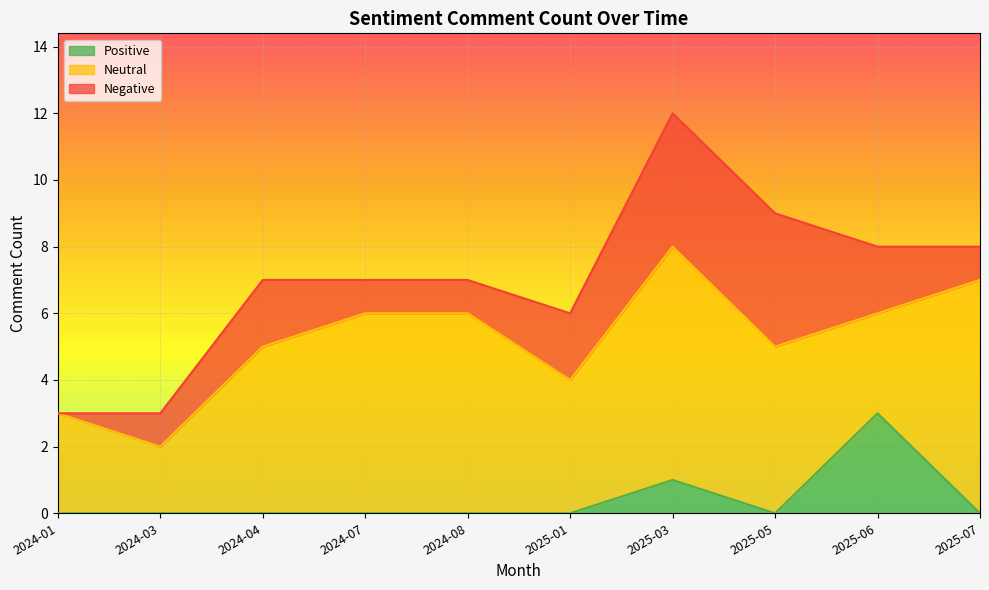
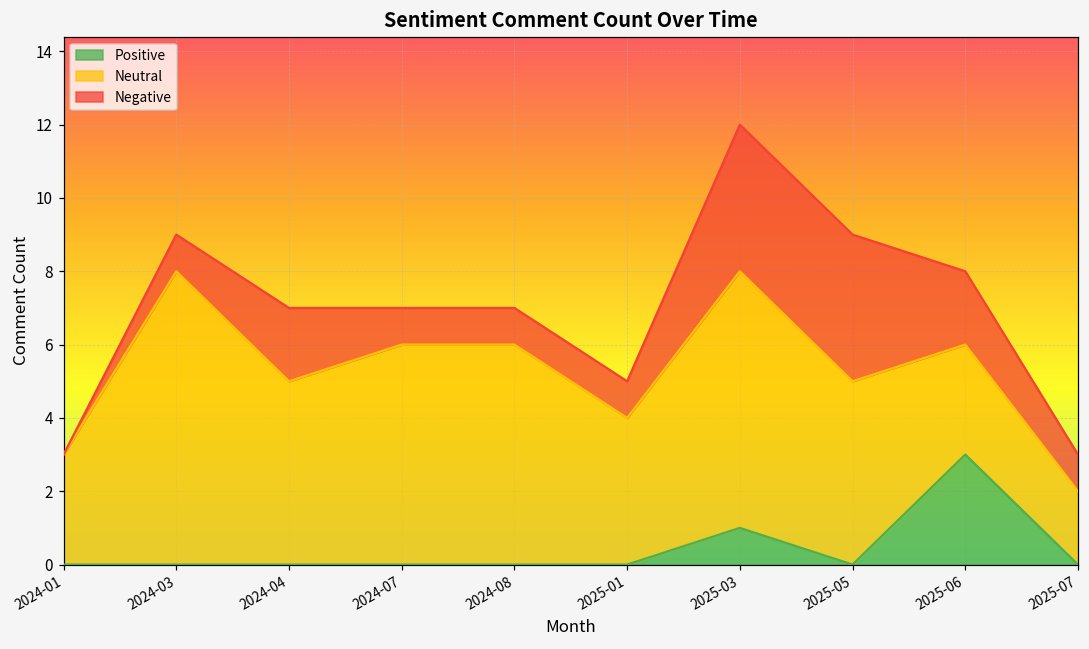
Neutral, 2024-03: 2 -> 8
Negative, 2025-01: 2 -> 1
Neutral, 2025-07: 7 -> 2
